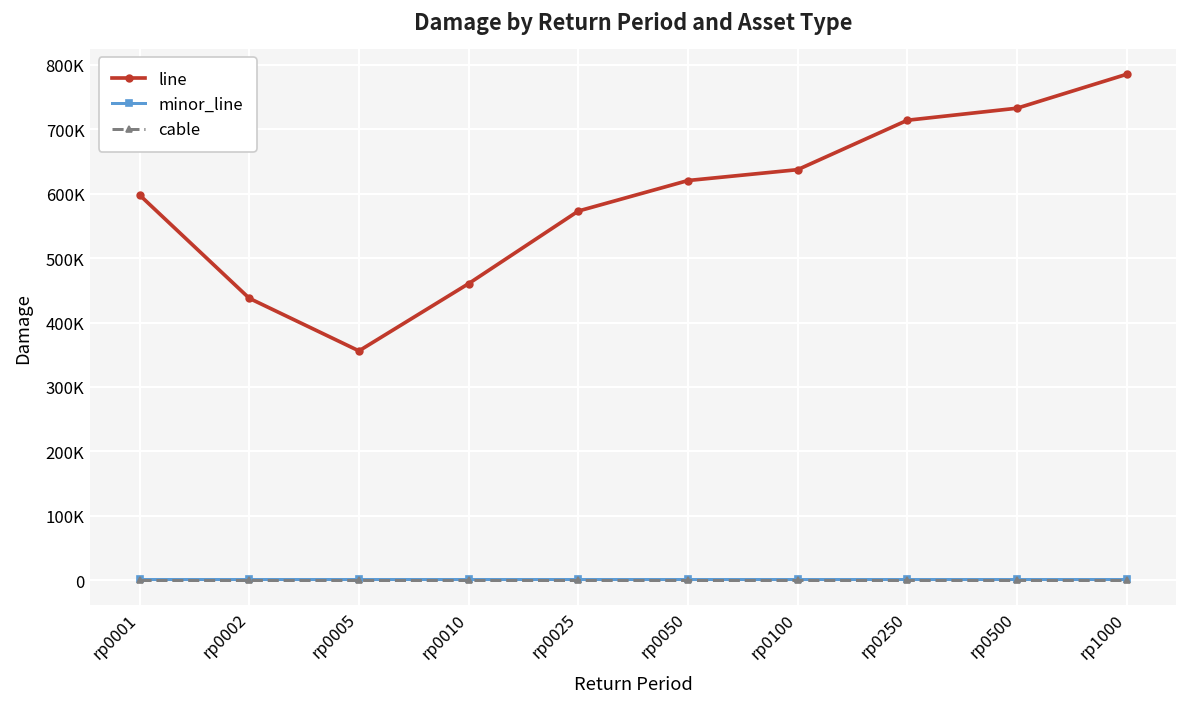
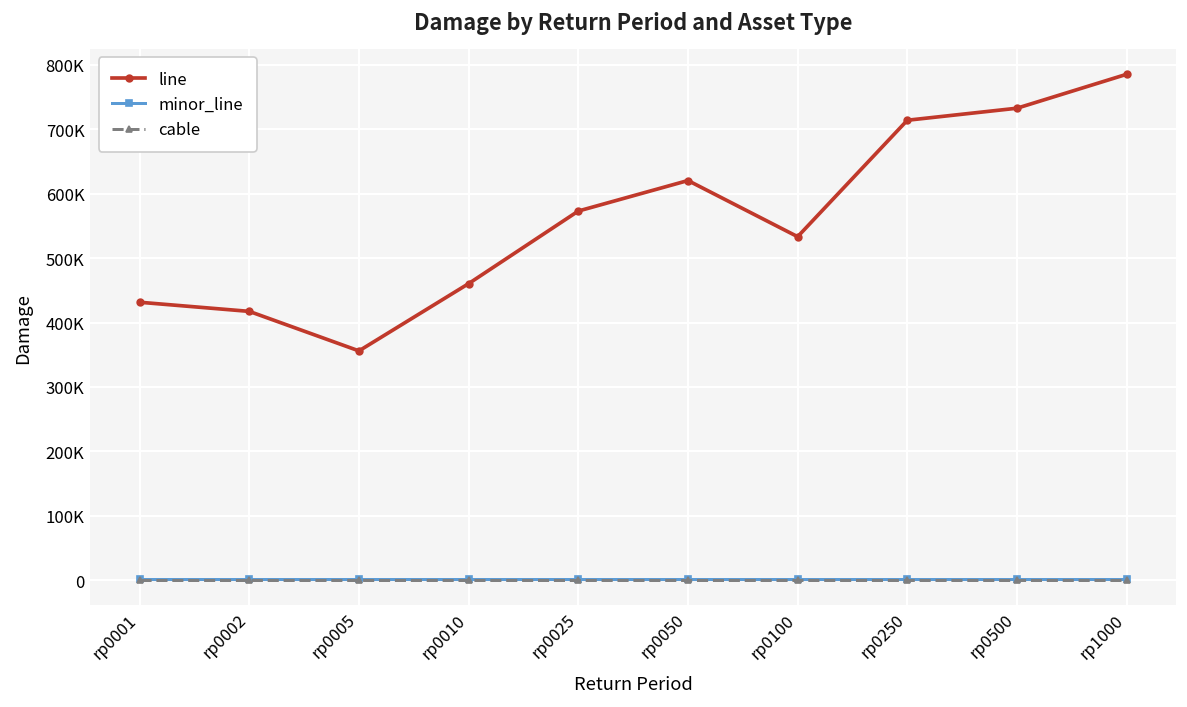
line, rp0001: 600000 -> 430000
line, rp0002: 440000 -> 420000
line, rp0100: 640000 -> 530000
